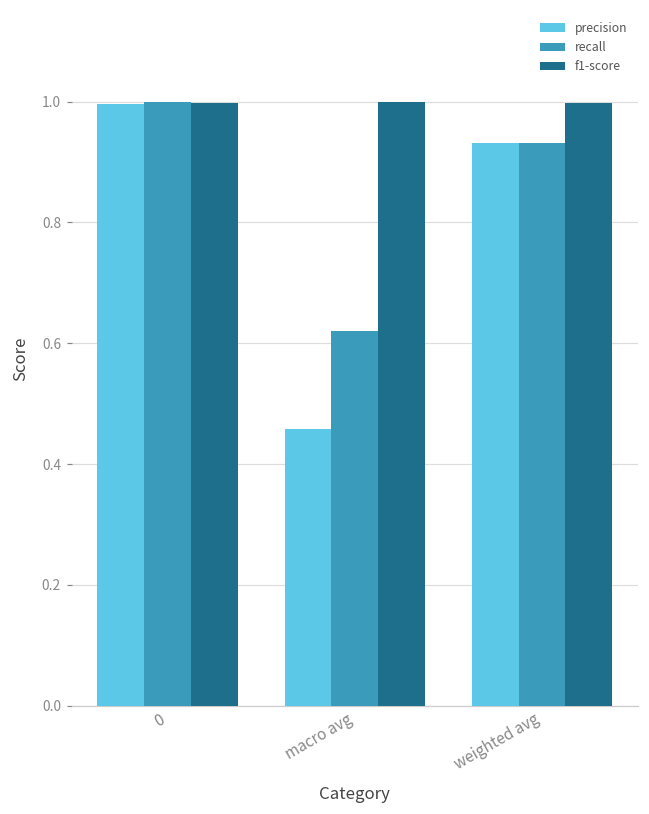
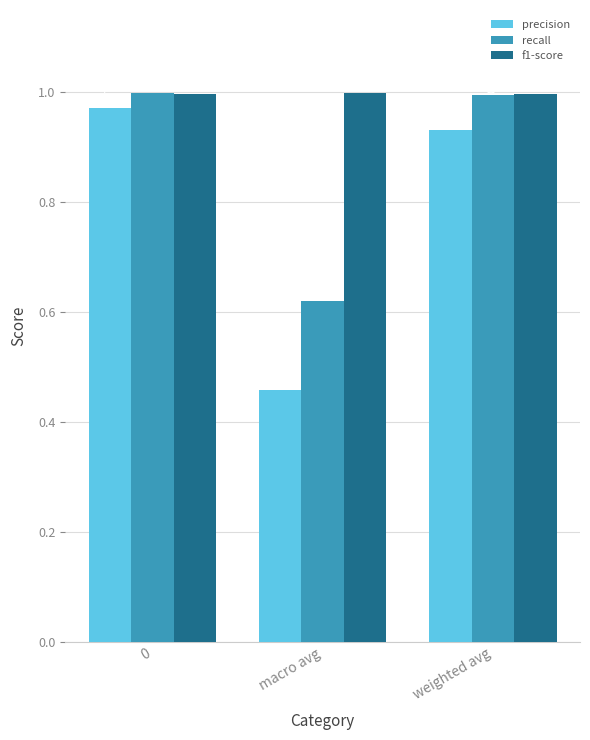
precision, 0: 1.00 -> 0.97
recall, weighted avg: 0.93 -> 0.99
